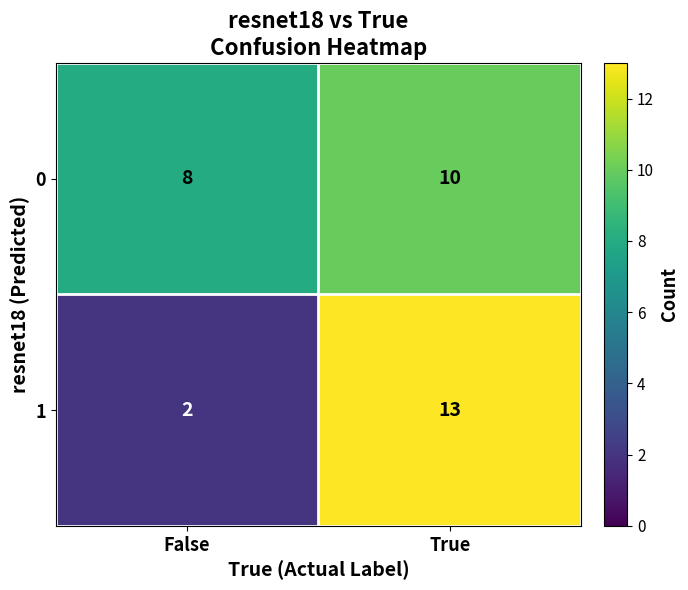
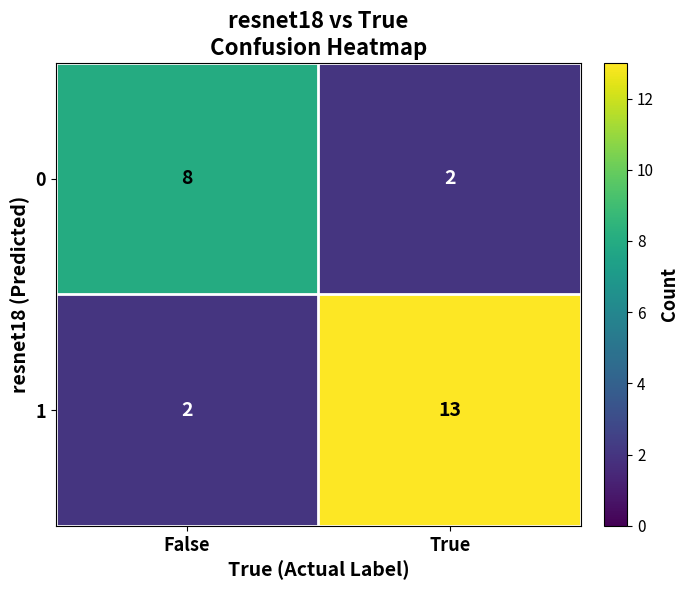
0, True: 10 -> 2
